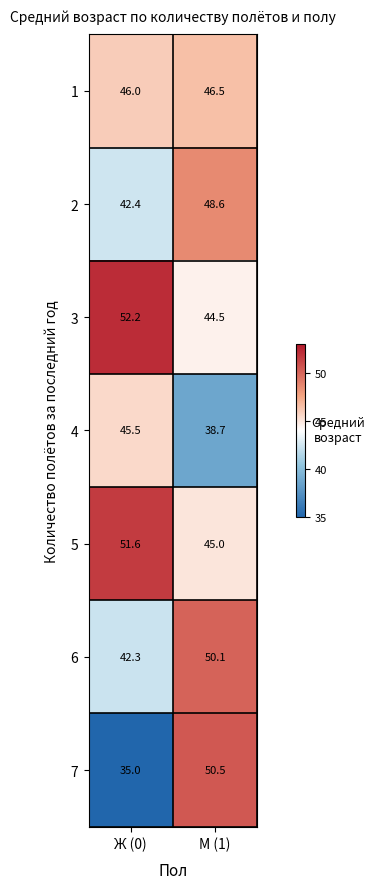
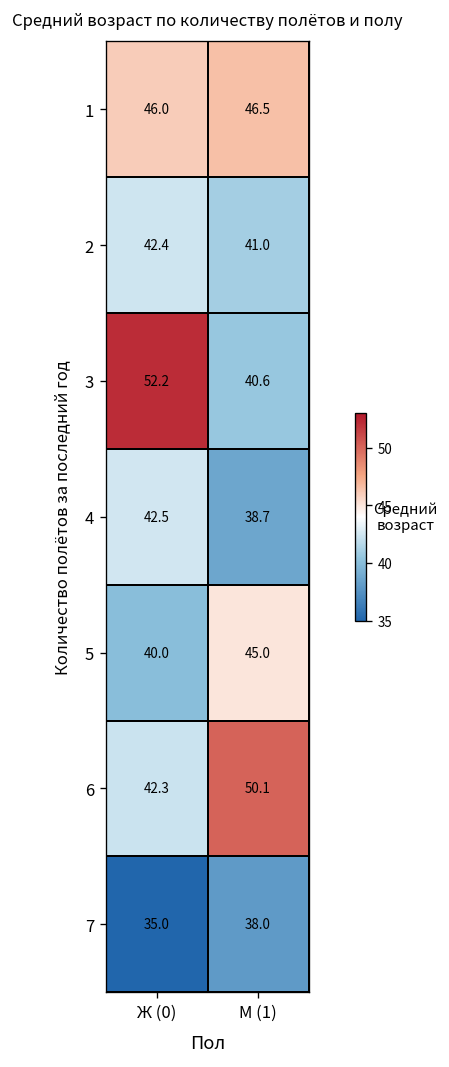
2, М (1): 48.6 -> 41.0
3, М (1): 44.5 -> 40.6
4, Ж (0): 45.5 -> 42.5
5, Ж (0): 51.6 -> 40.0
7, М (1): 50.5 -> 38.0
